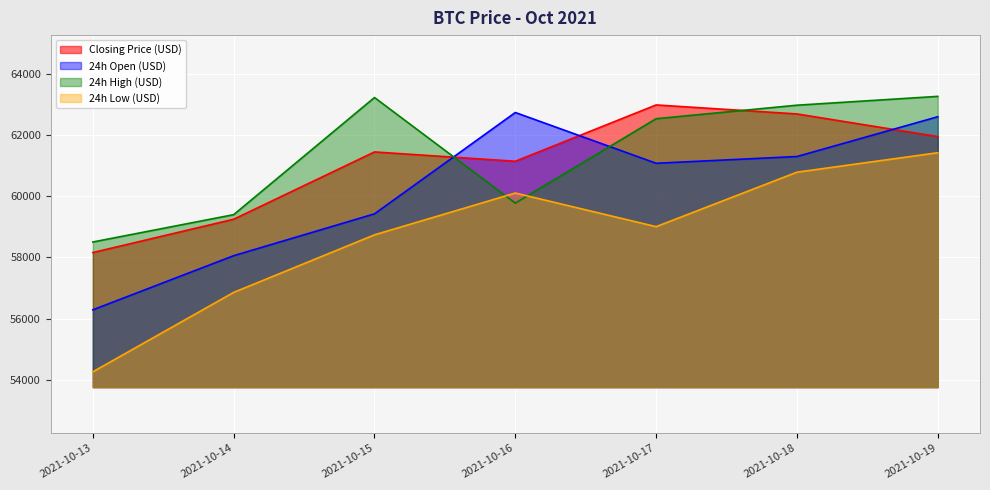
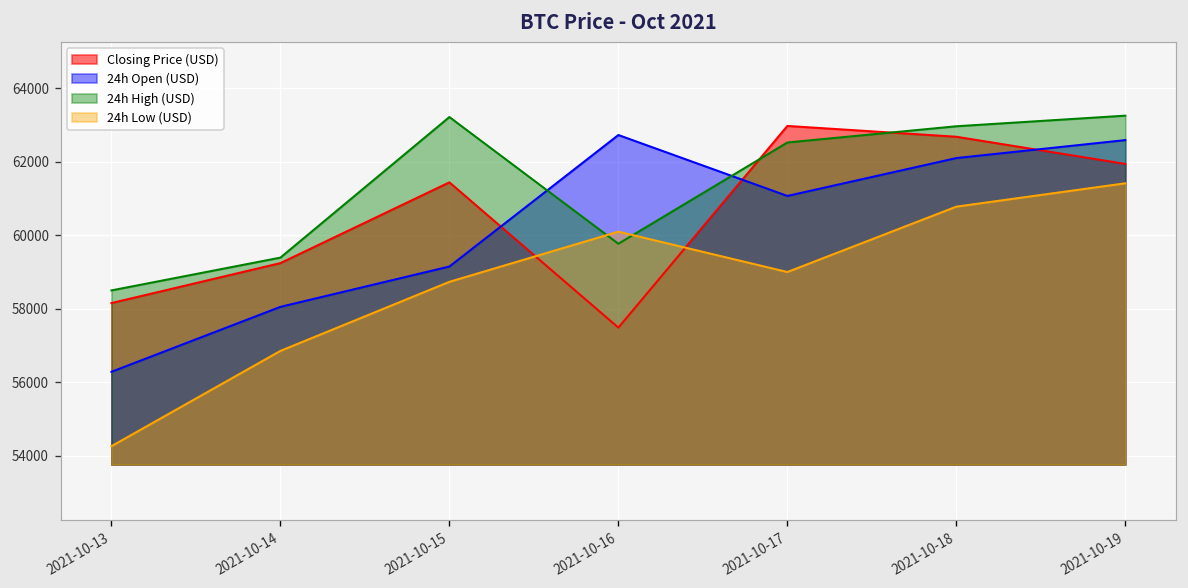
24h Open (USD), 2021-10-15: 59400 -> 59200
Closing Price (USD), 2021-10-16: 61100 -> 57500
24h Open (USD), 2021-10-18: 61300 -> 62100
